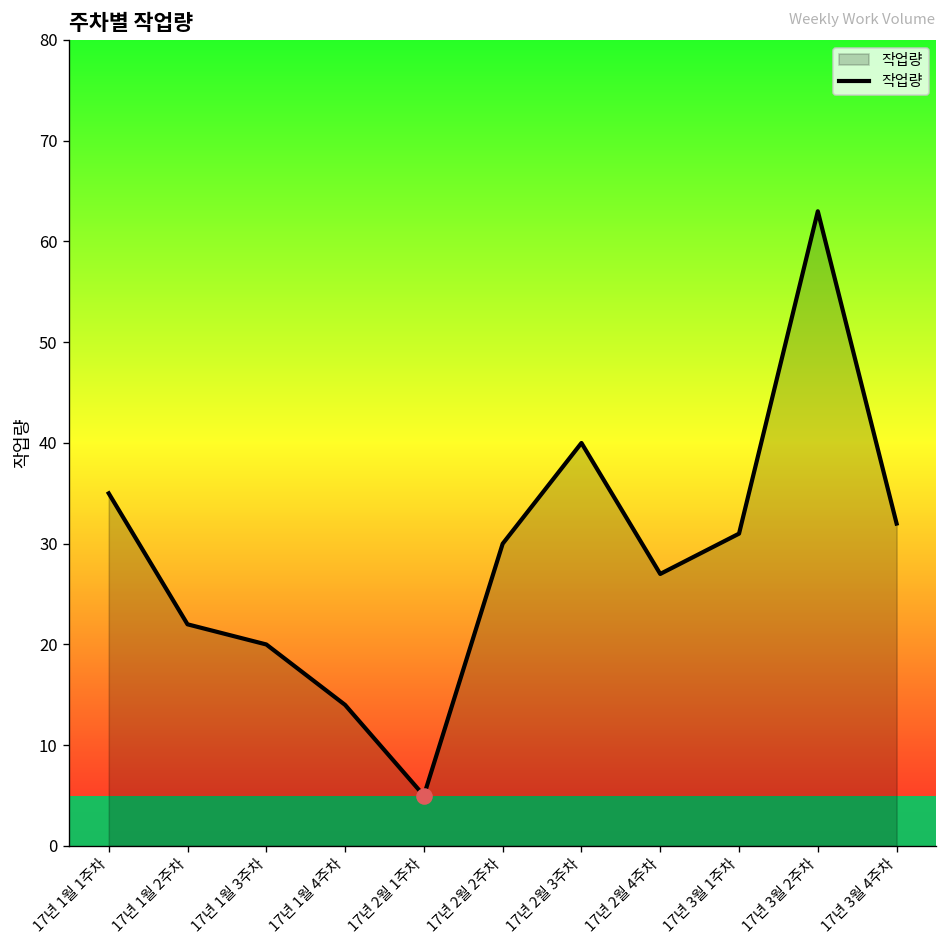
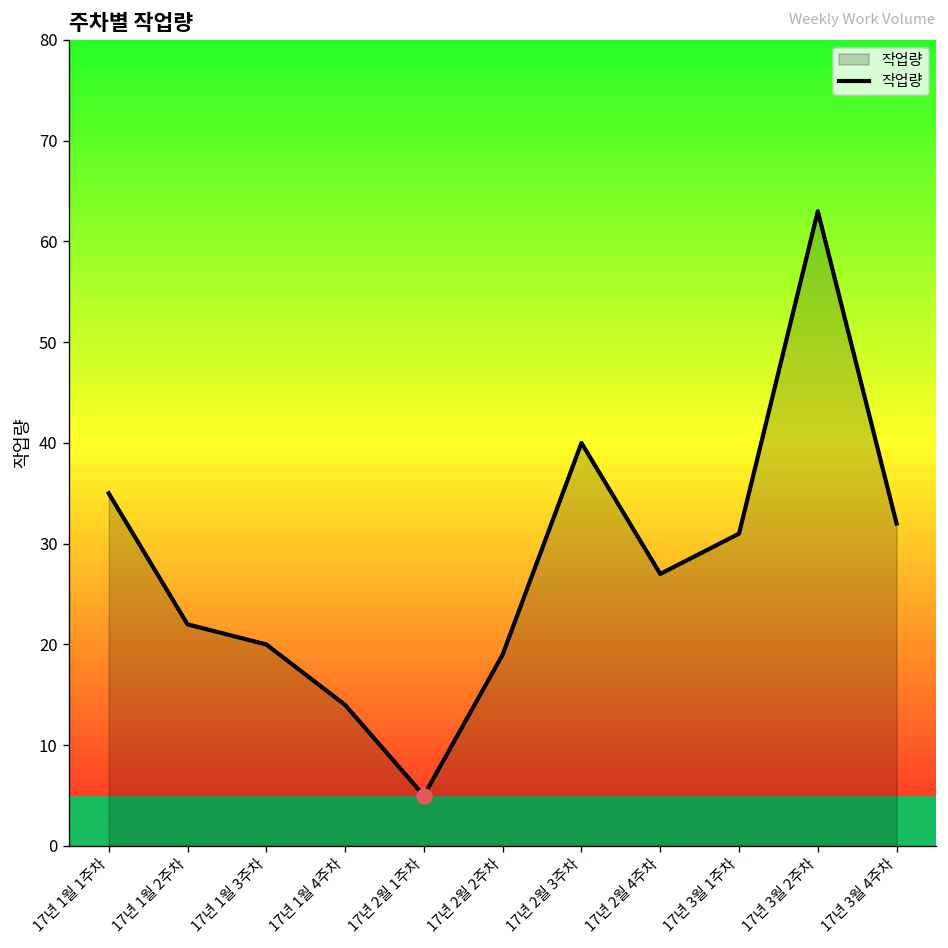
작업량, 17년 2월 2주차: 30 -> 19
